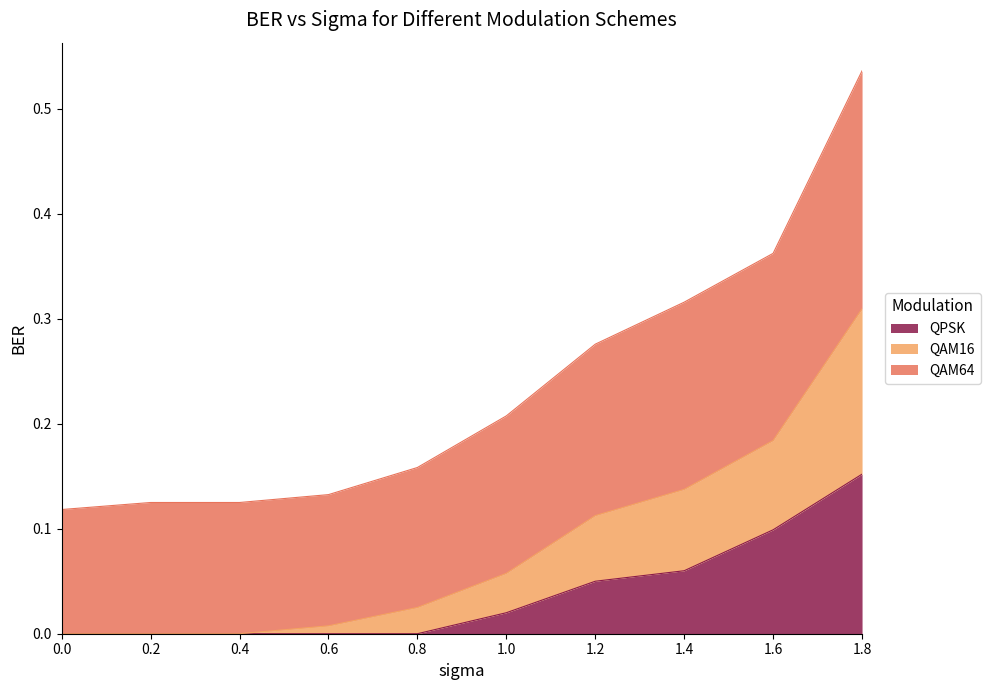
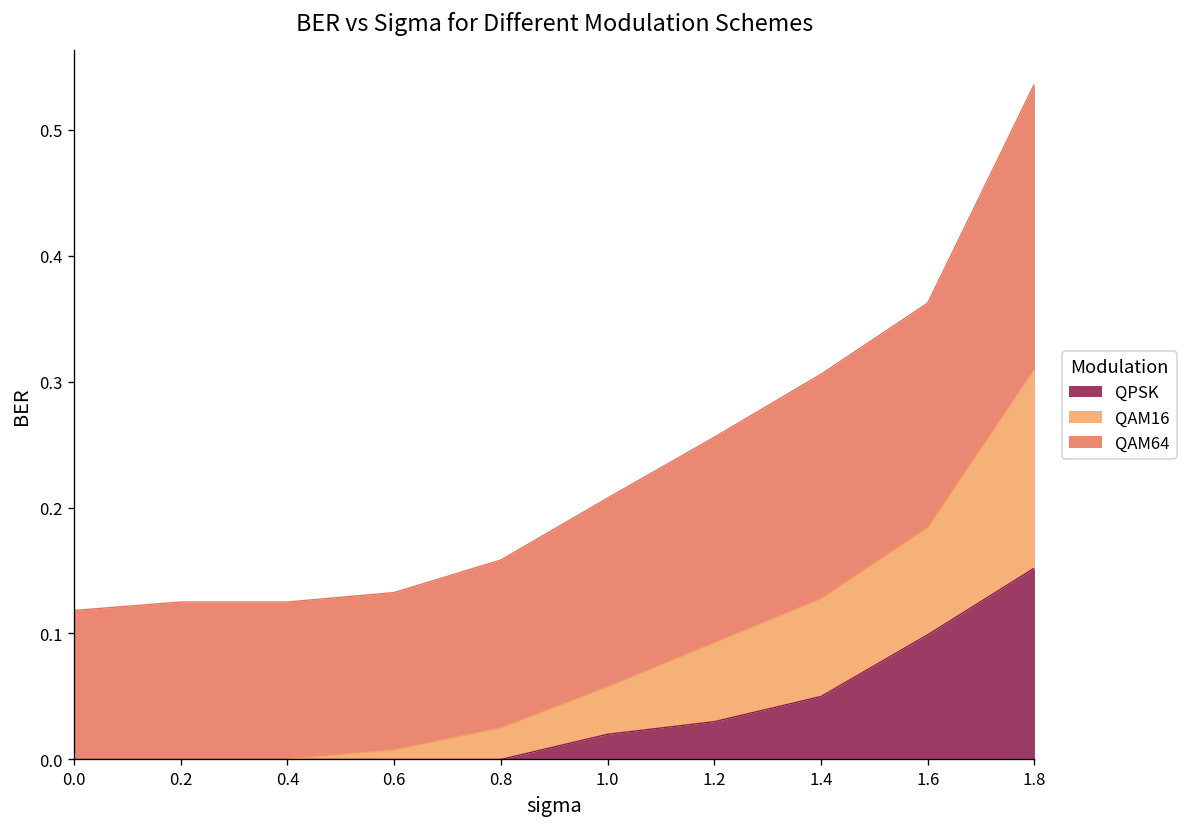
QPSK, 1.2: 0.05 -> 0.03
QPSK, 1.4: 0.06 -> 0.05
